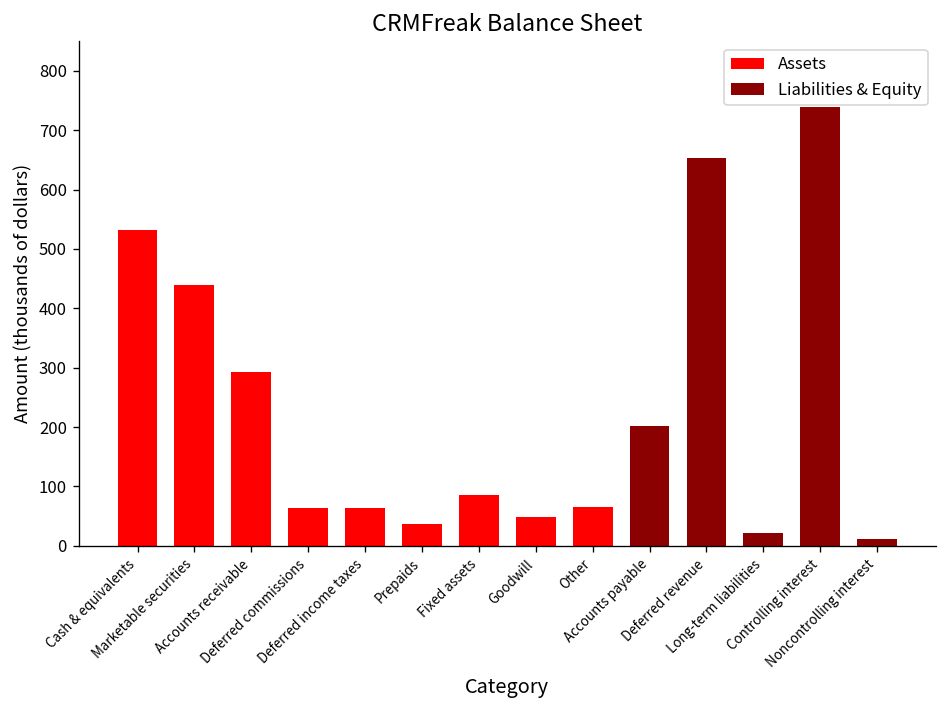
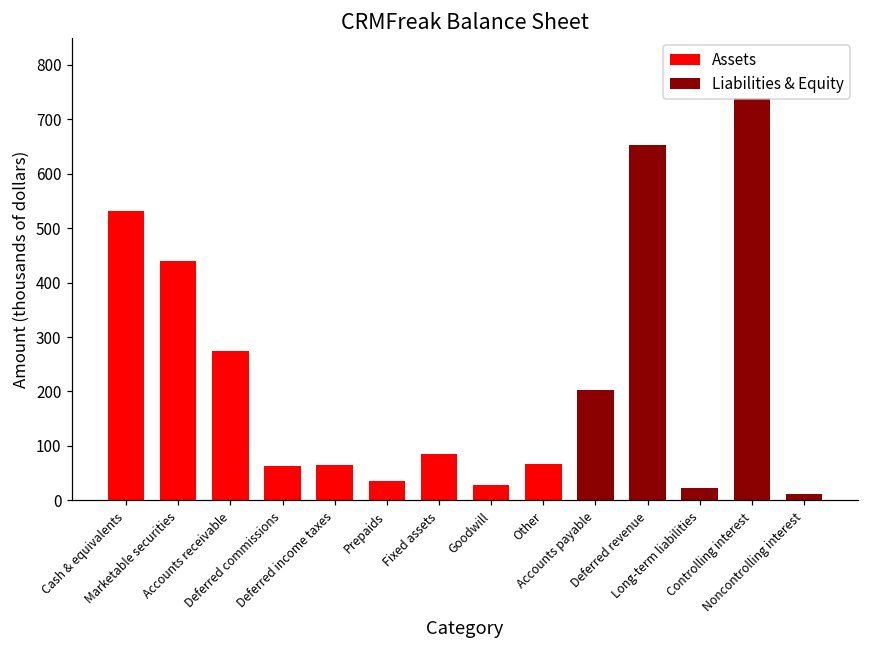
Assets, Accounts receivable: 290 -> 270
Assets, Goodwill: 50 -> 30
